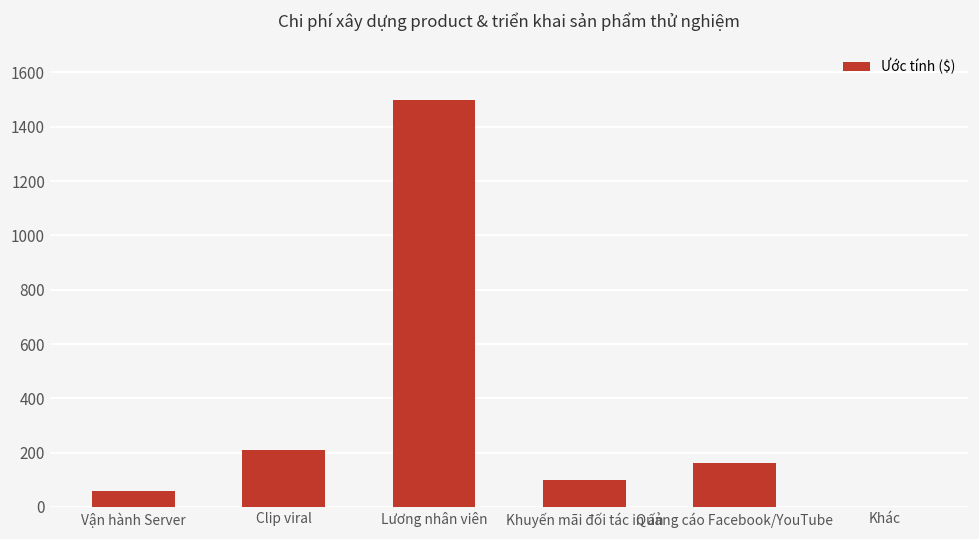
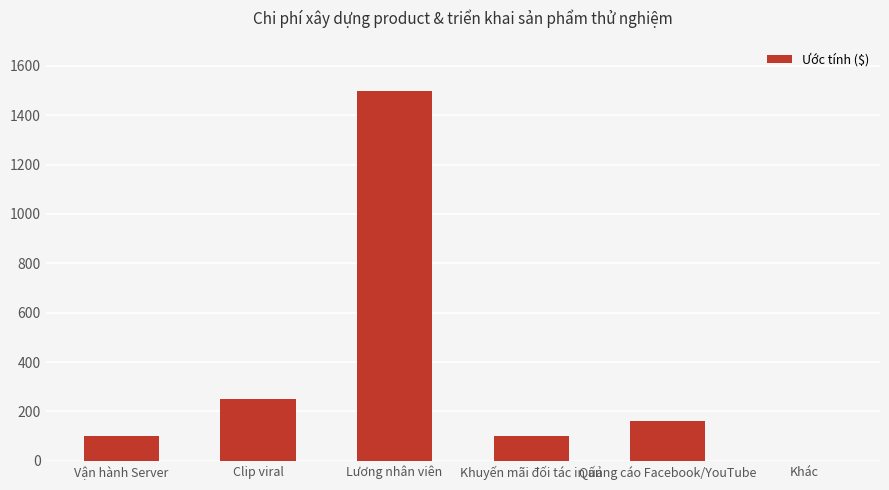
Vận hành Server: 60 -> 100
Clip viral: 210 -> 250
